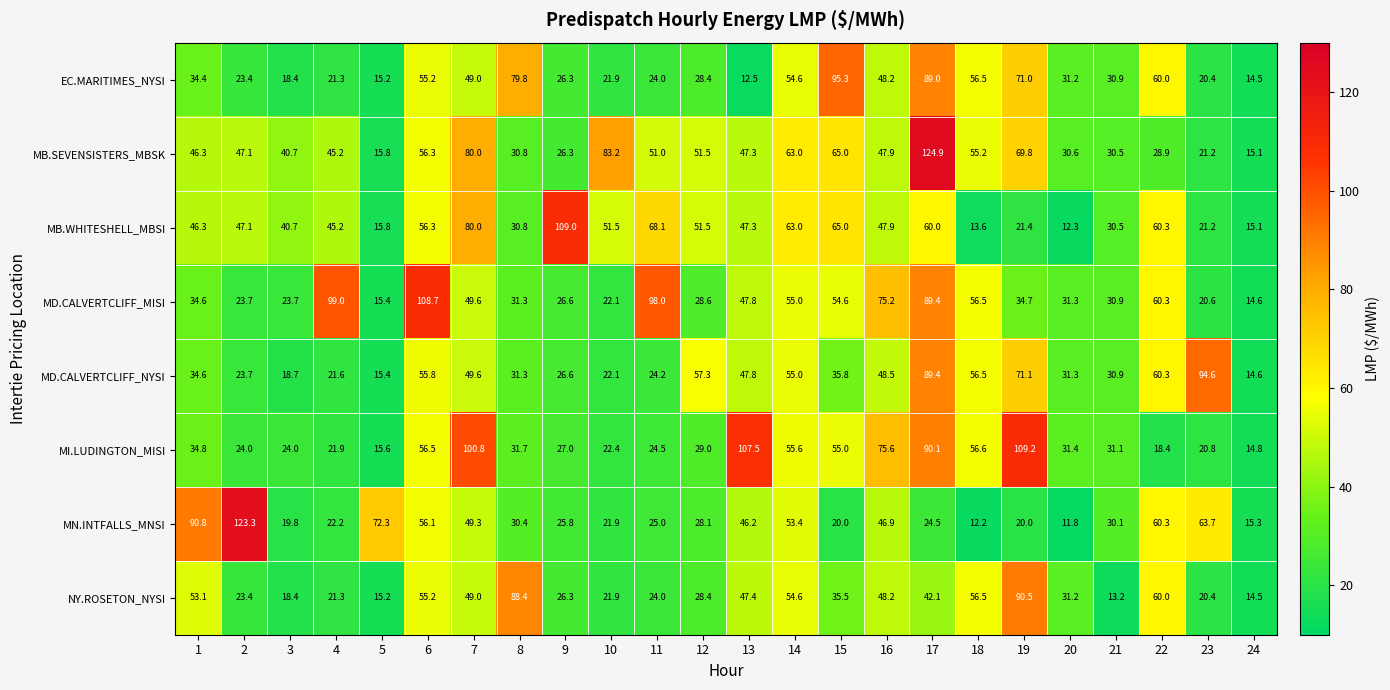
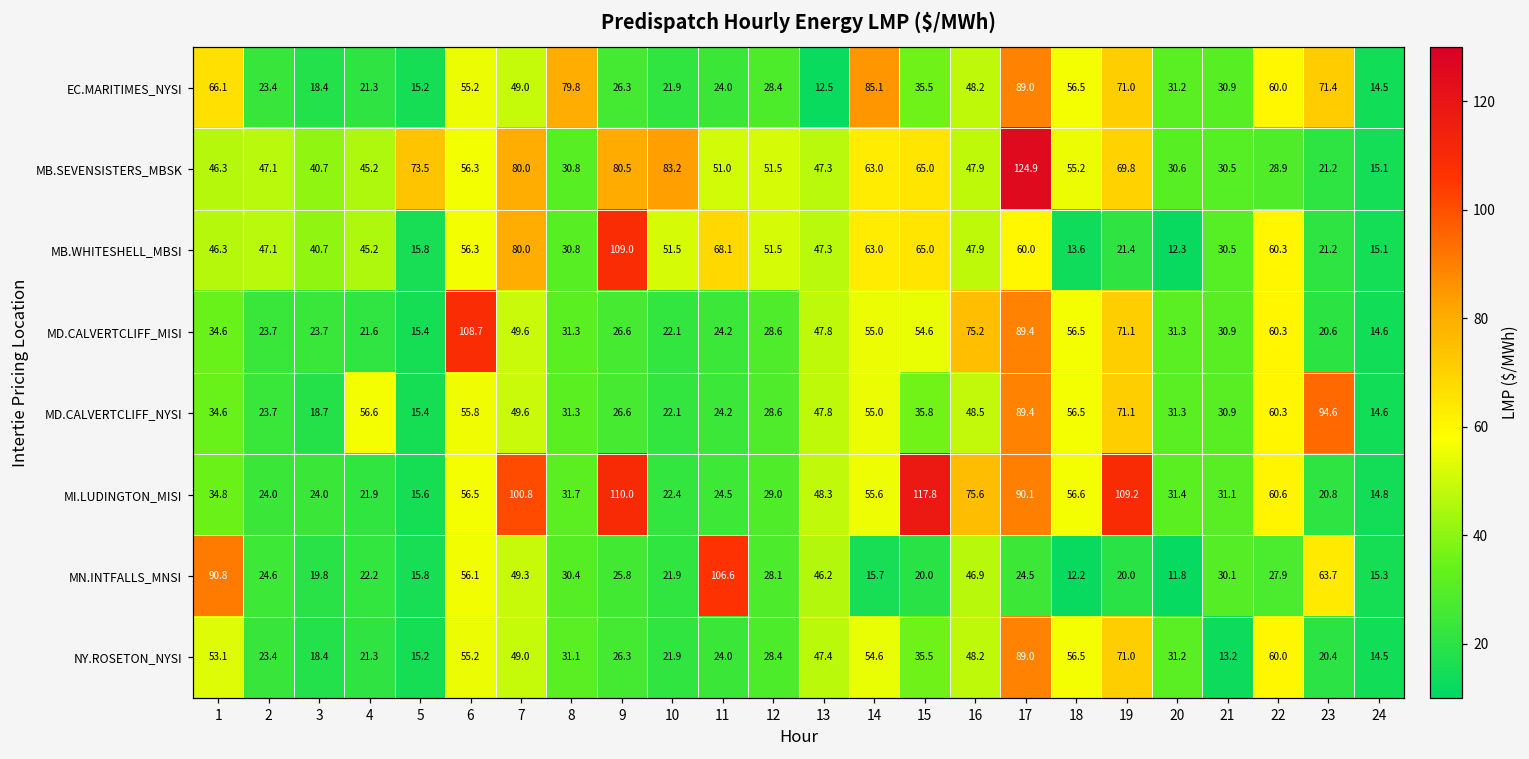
EC.MARITIMES_NYSI, 1: 34.4 -> 66.1
EC.MARITIMES_NYSI, 14: 54.6 -> 85.1
EC.MARITIMES_NYSI, 15: 95.3 -> 35.5
EC.MARITIMES_NYSI, 23: 20.4 -> 71.4
MB.SEVENSISTERS_MBSK, 5: 15.8 -> 73.5
MB.SEVENSISTERS_MBSK, 9: 26.3 -> 80.5
MD.CALVERTCLIFF_MISI, 4: 99.0 -> 21.6
MD.CALVERTCLIFF_MISI, 11: 98.0 -> 24.2
MD.CALVERTCLIFF_MISI, 19: 34.7 -> 71.1
MD.CALVERTCLIFF_NYSI, 4: 21.6 -> 56.6
MD.CALVERTCLIFF_NYSI, 12: 57.3 -> 28.6
MI.LUDINGTON_MISI, 9: 27.0 -> 110.0
MI.LUDINGTON_MISI, 13: 107.5 -> 48.3
MI.LUDINGTON_MISI, 15: 55.0 -> 117.8
MI.LUDINGTON_MISI, 22: 18.4 -> 60.6
MN.INTFALLS_MNSI, 2: 123.3 -> 24.6
MN.INTFALLS_MNSI, 5: 72.3 -> 15.8
MN.INTFALLS_MNSI, 11: 25.0 -> 106.6
MN.INTFALLS_MNSI, 14: 53.4 -> 15.7
MN.INTFALLS_MNSI, 22: 60.3 -> 27.9
NY.ROSETON_NYSI, 8: 88.4 -> 31.1
NY.ROSETON_NYSI, 17: 42.1 -> 89.0
NY.ROSETON_NYSI, 19: 90.5 -> 71.0
